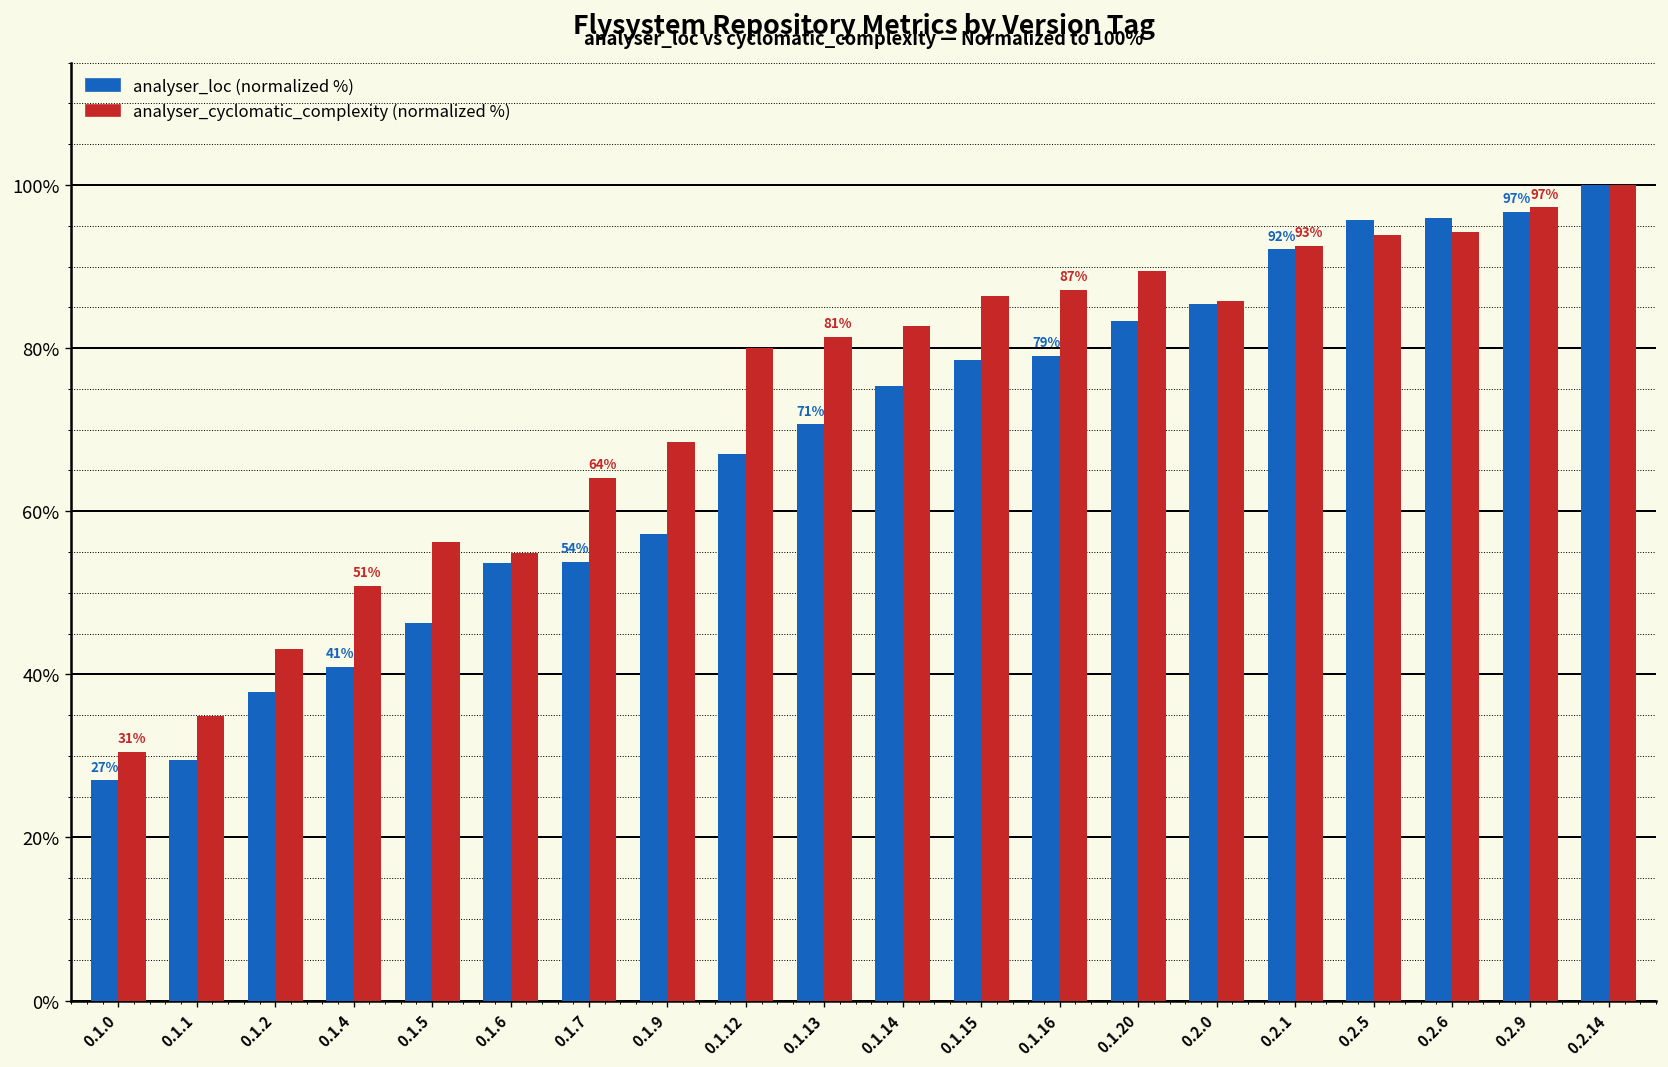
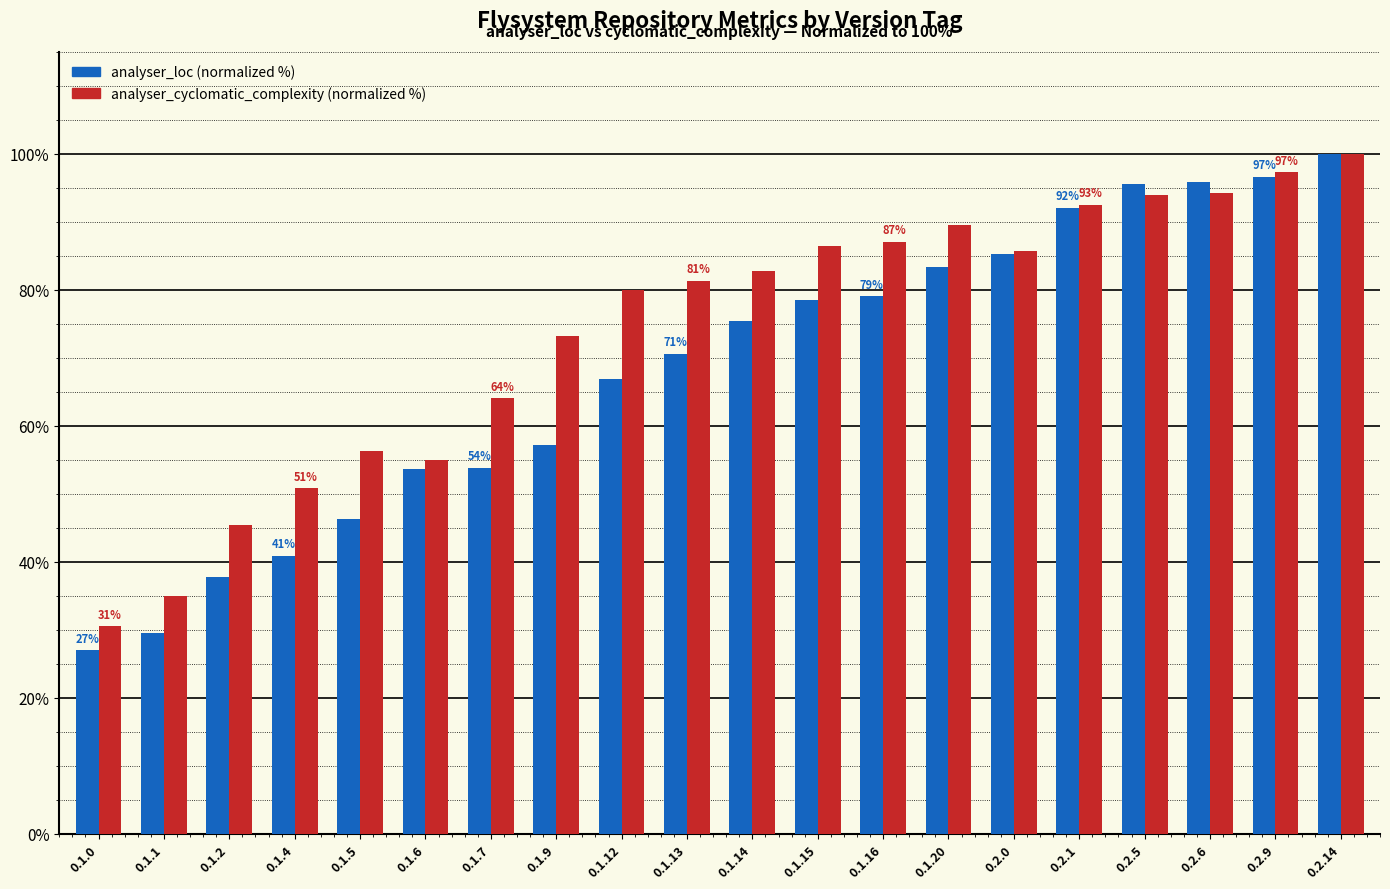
analyser_cyclomatic_complexity (normalized %), 0.1.2: 43% -> 45%
analyser_cyclomatic_complexity (normalized %), 0.1.9: 68% -> 73%
